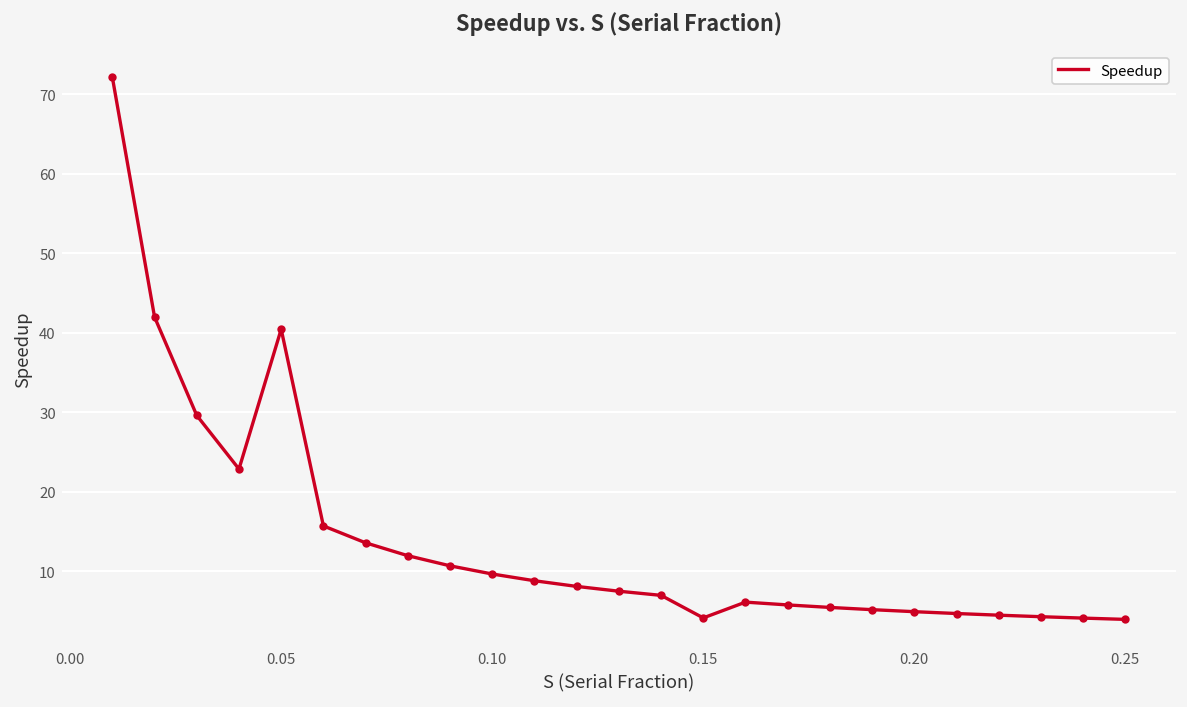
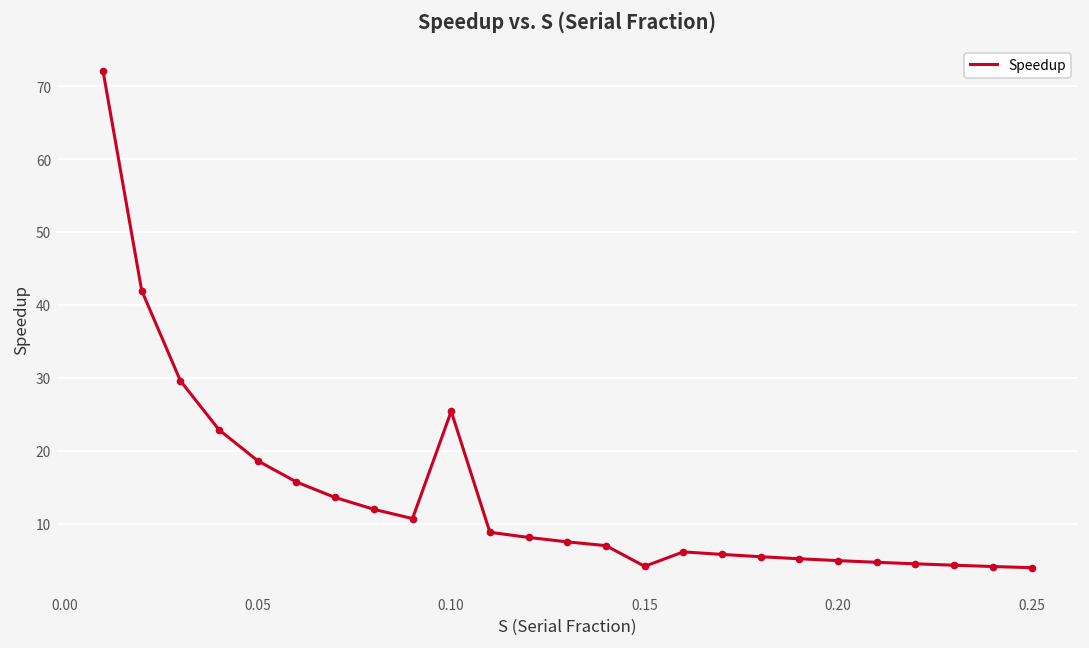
0.05: 40 -> 19
0.10: 10 -> 25
